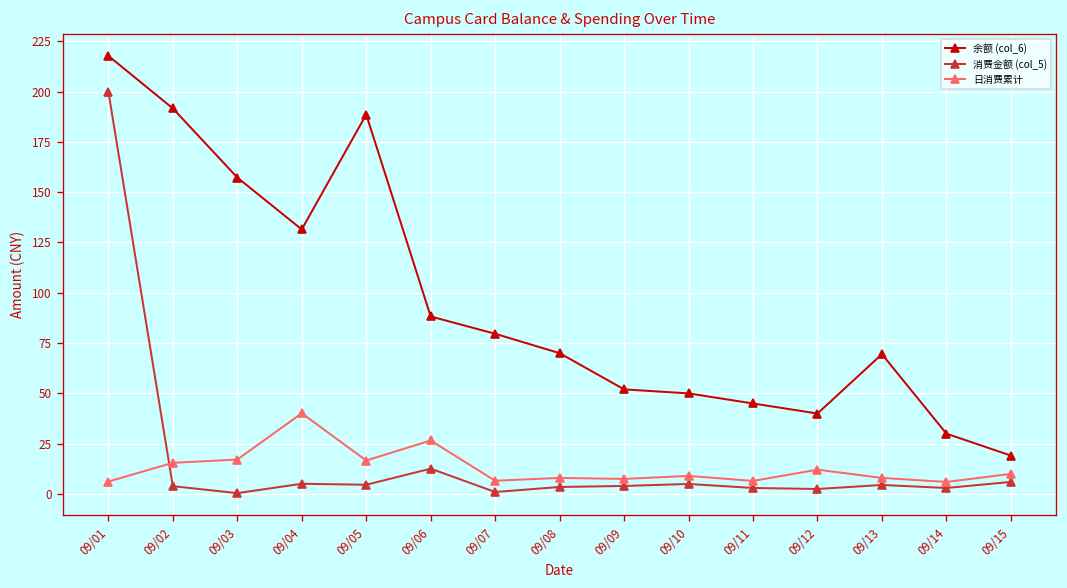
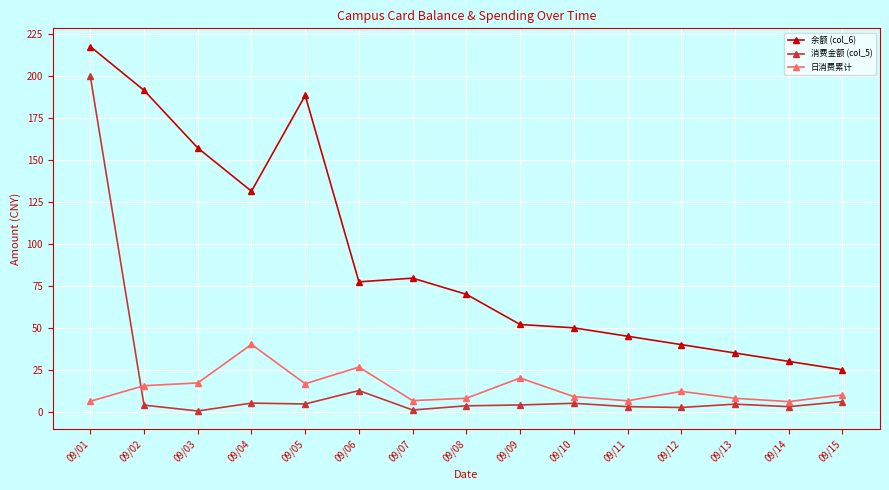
余额 (col_6), 09/06: 88 -> 77
日消费累计, 09/09: 8 -> 20
余额 (col_6), 09/13: 70 -> 35
余额 (col_6), 09/15: 19 -> 25
